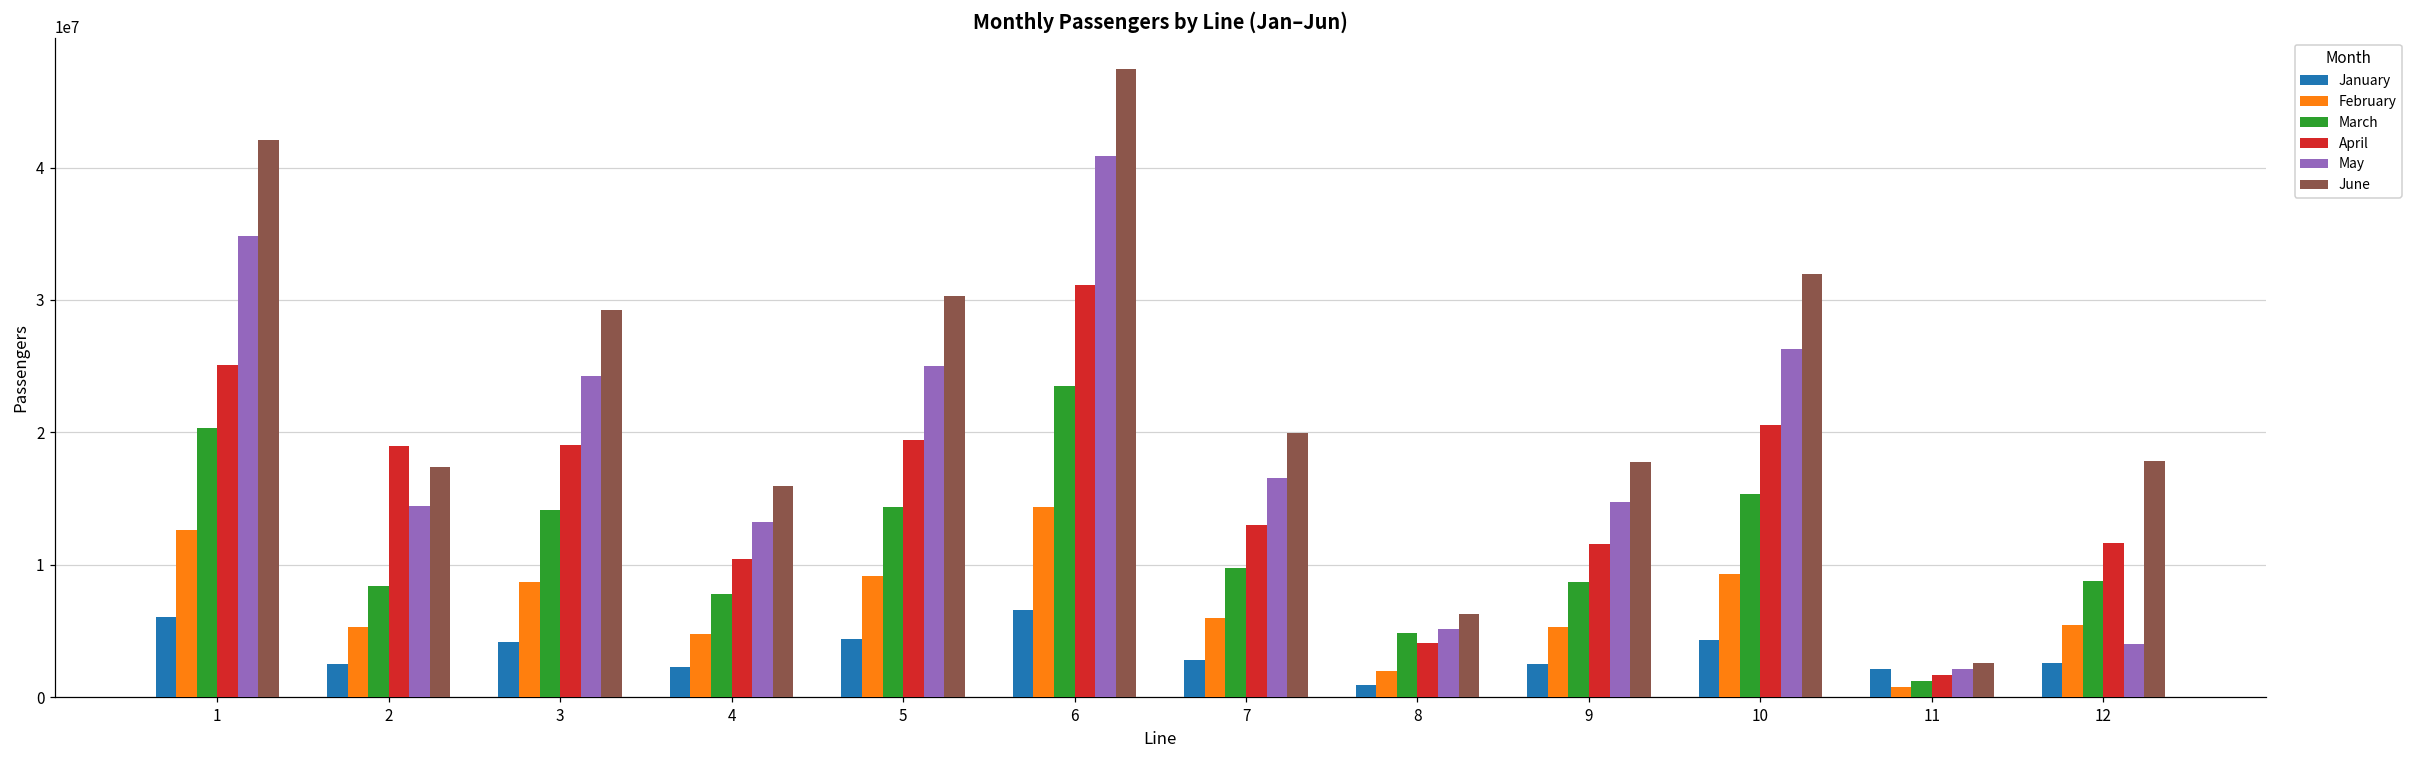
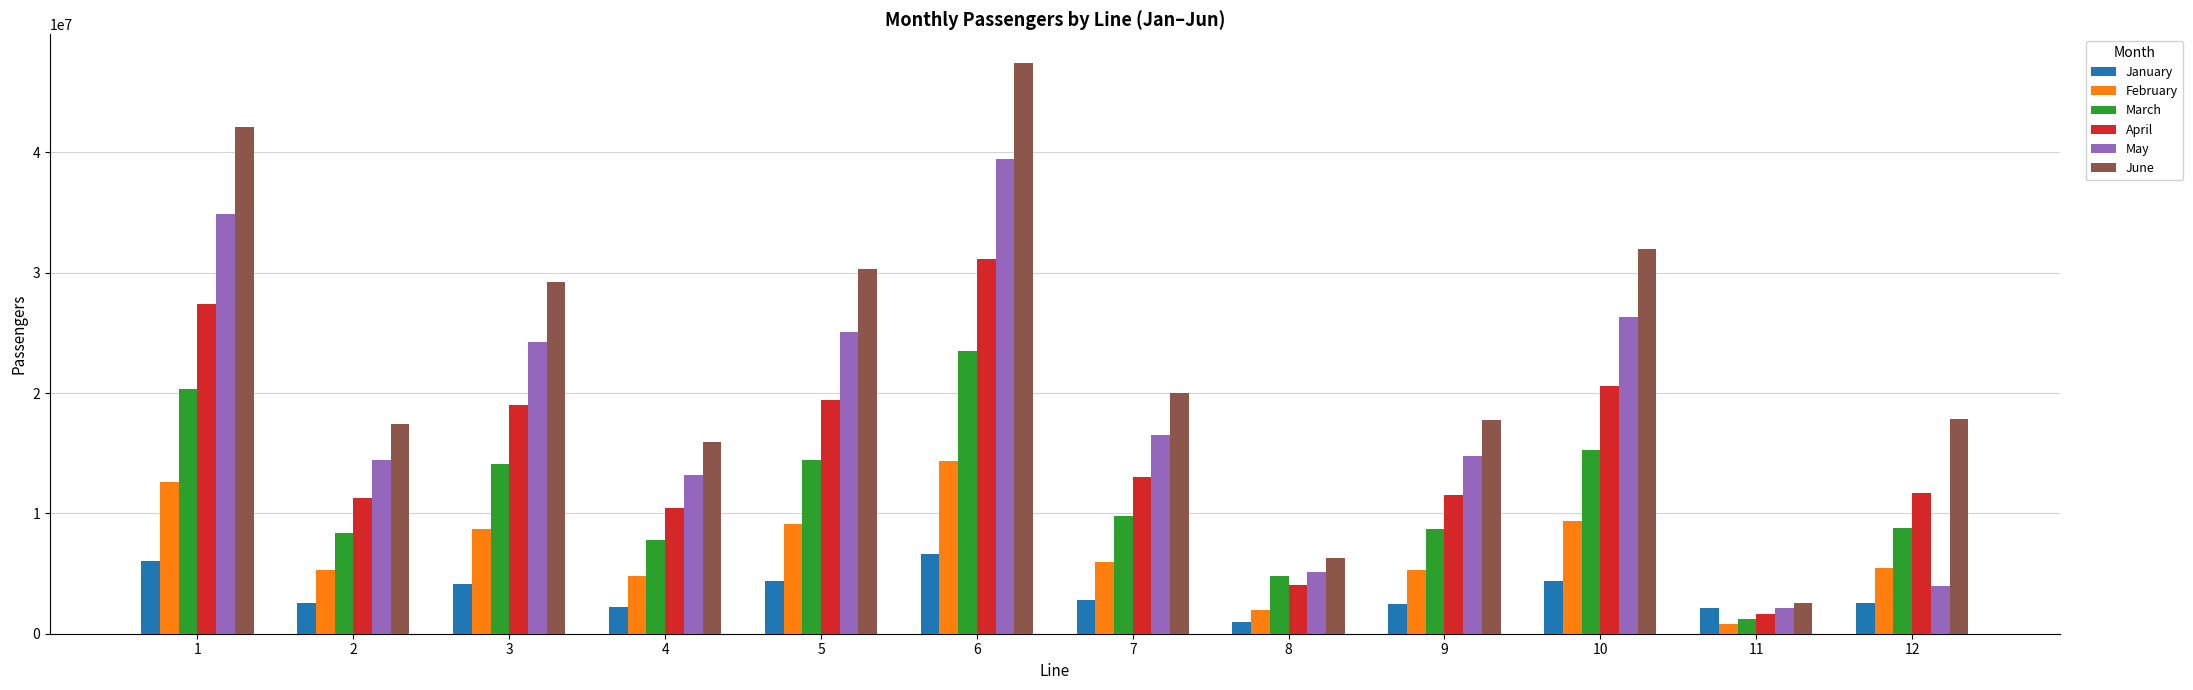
April, 1: 25100000 -> 27400000
April, 2: 19000000 -> 11300000
May, 6: 40800000 -> 39400000
